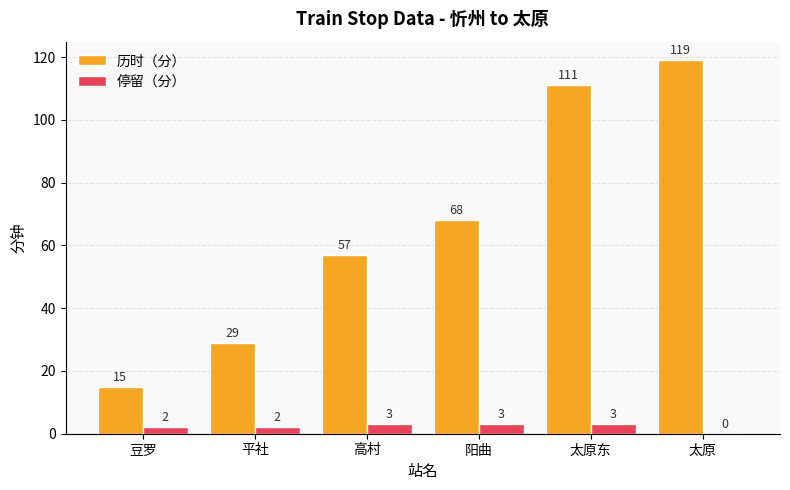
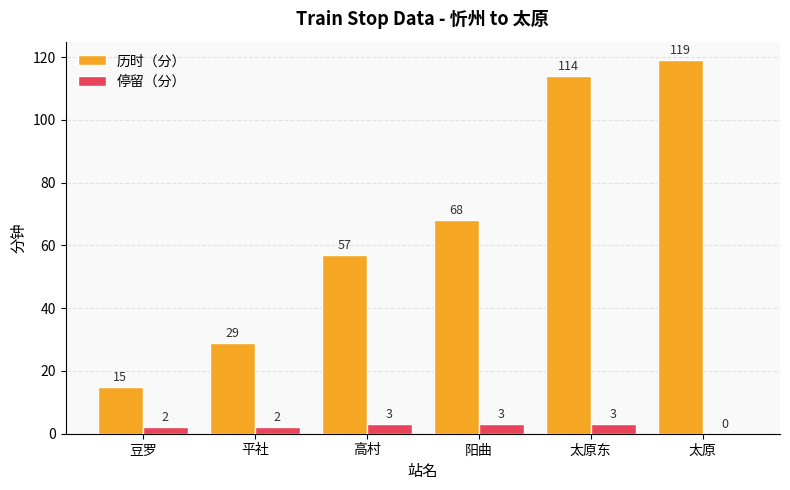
历时（分）, 太原东: 111 -> 114
